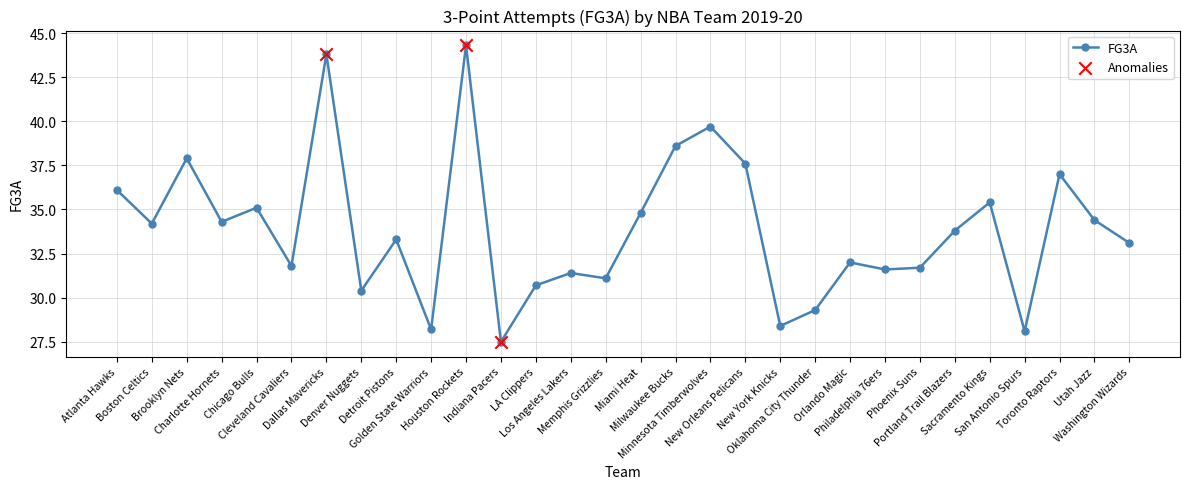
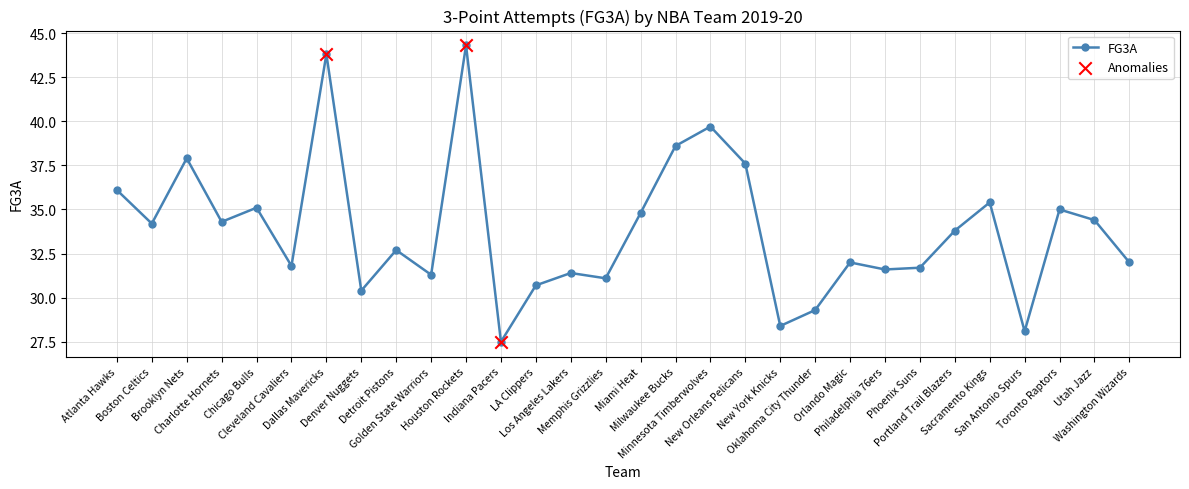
FG3A, Detroit Pistons: 33.3 -> 32.7
FG3A, Golden State Warriors: 28.2 -> 31.3
FG3A, Toronto Raptors: 37 -> 35
FG3A, Washington Wizards: 33.1 -> 32.0
